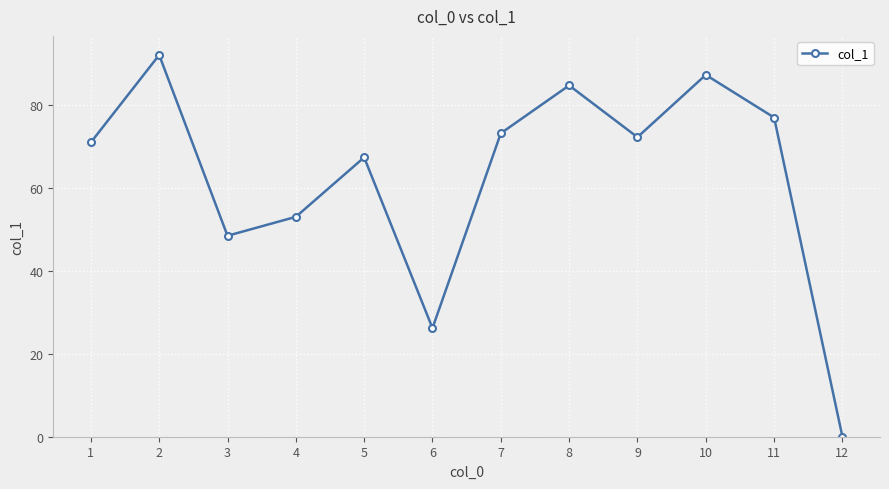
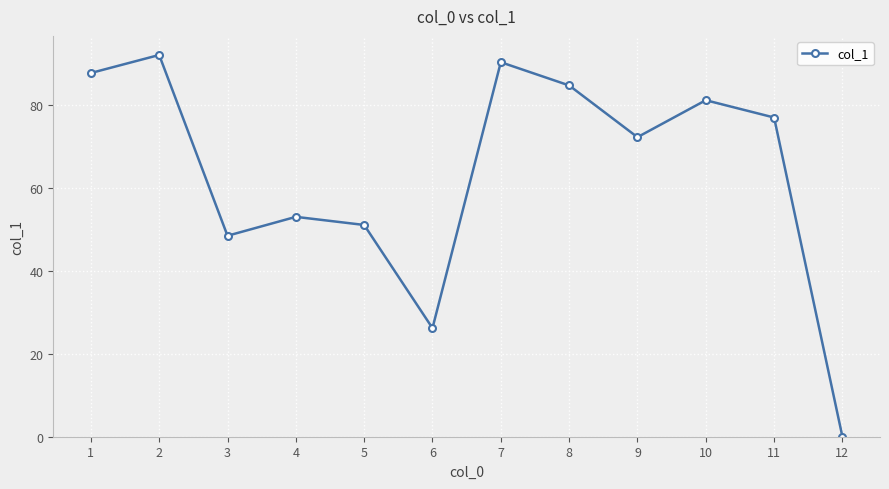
1: 71 -> 88
5: 67 -> 51
7: 73 -> 90
10: 87 -> 81
